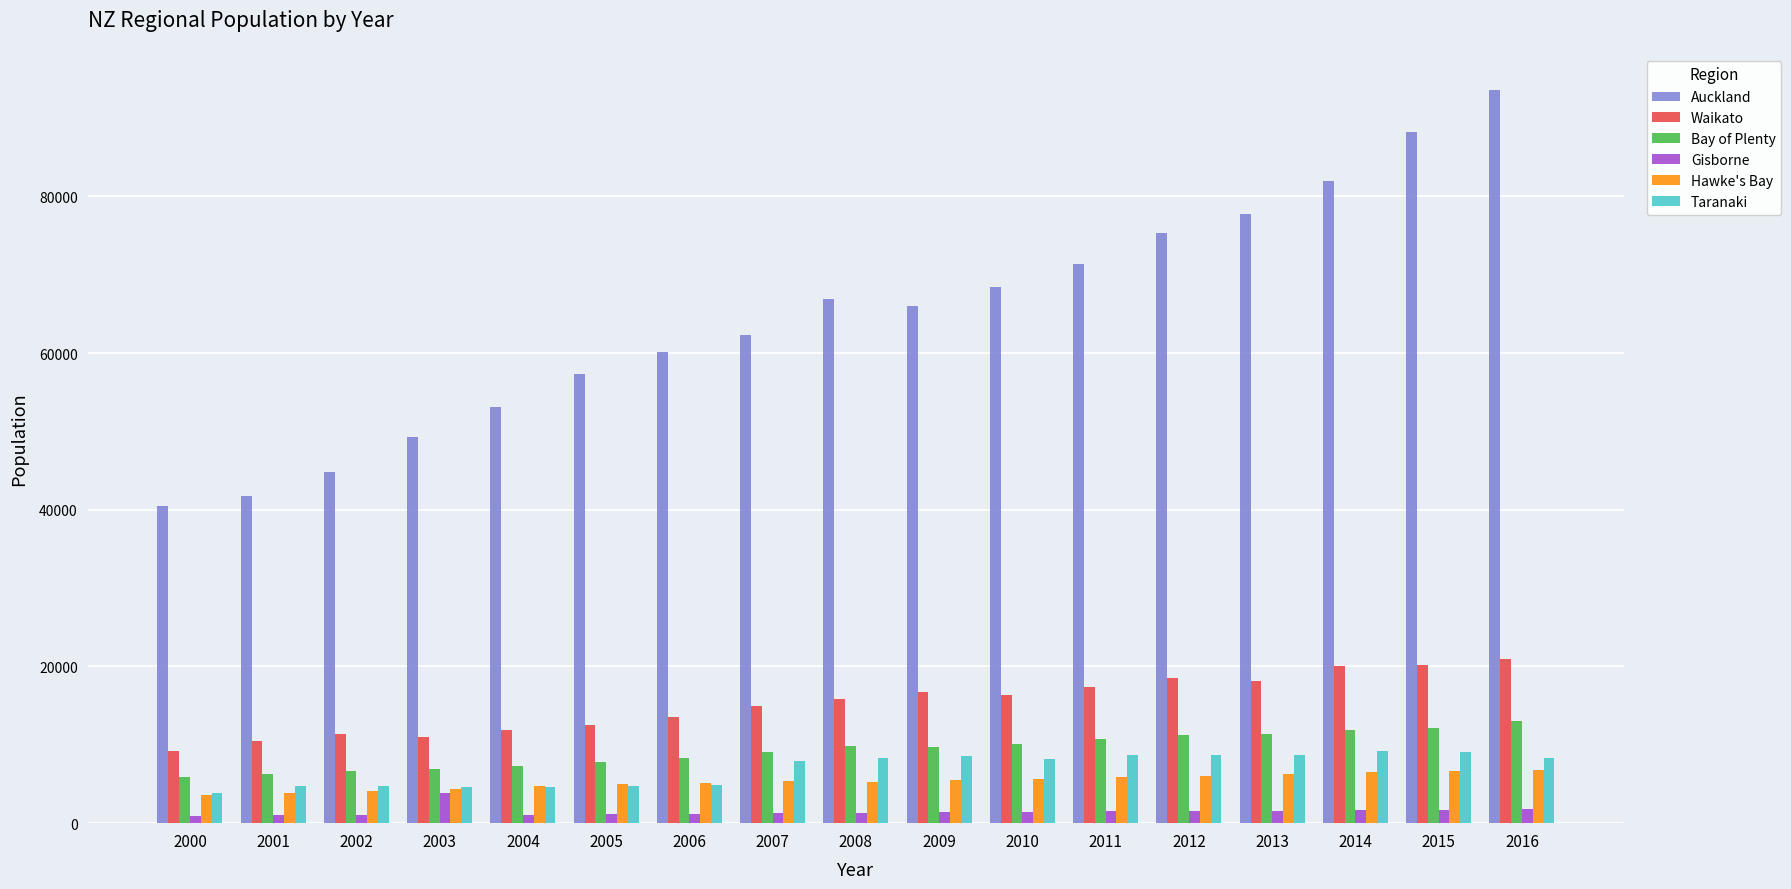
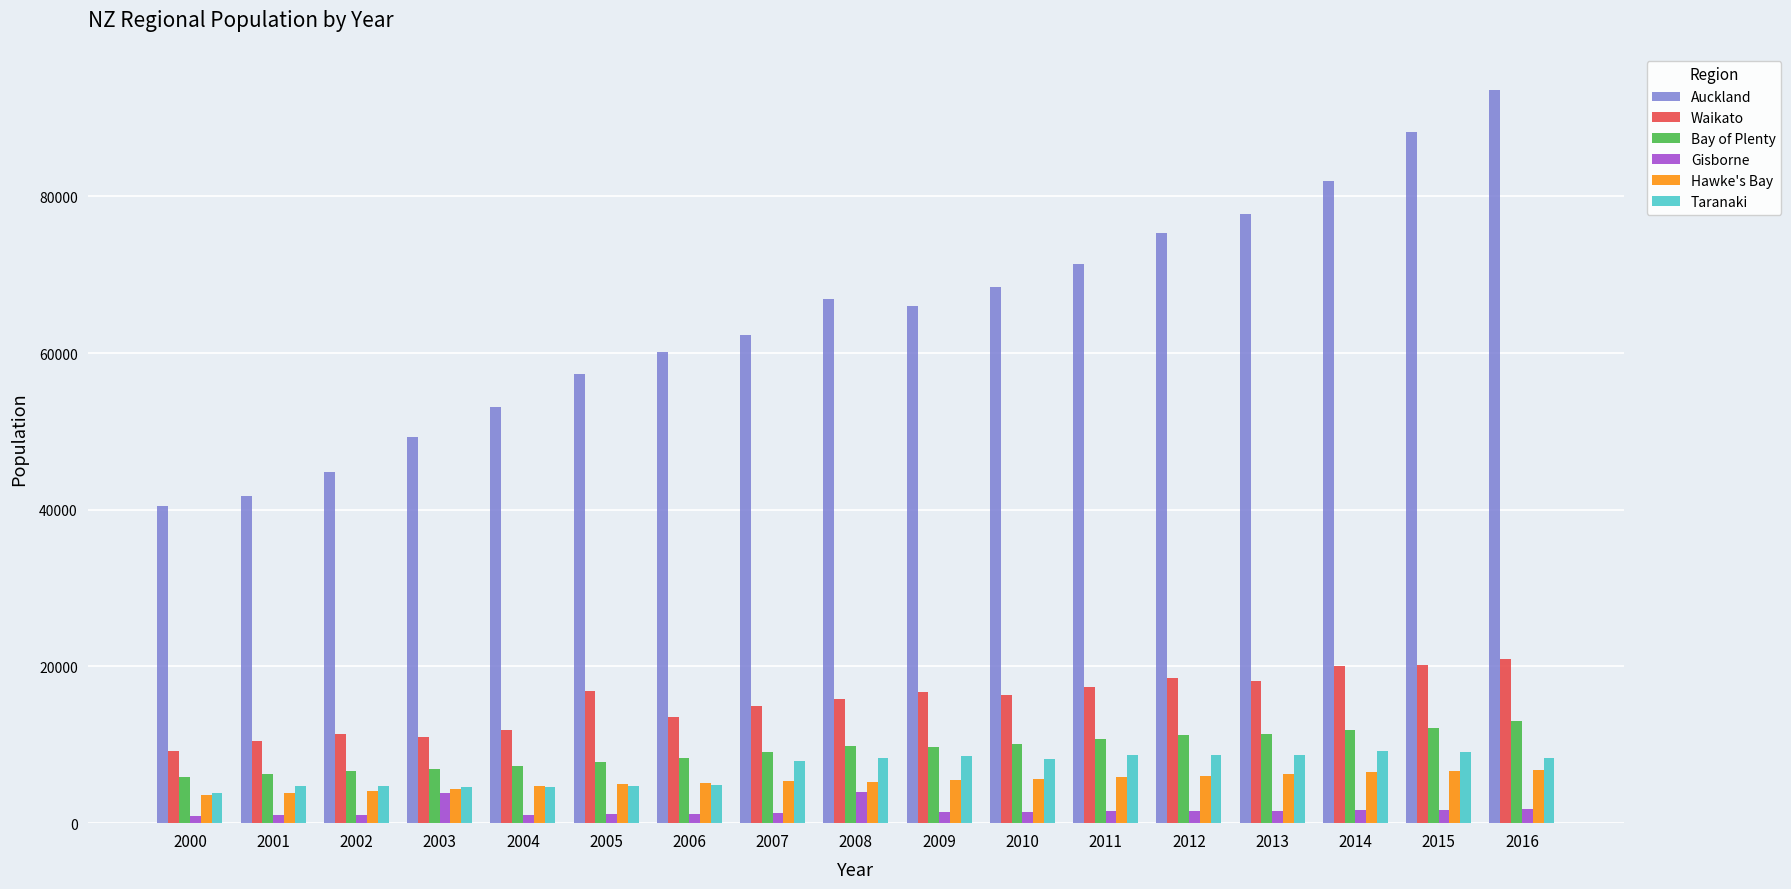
Waikato, 2005: 13000 -> 17000
Gisborne, 2008: 1000 -> 4000
